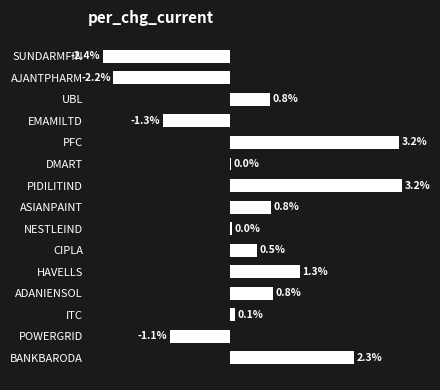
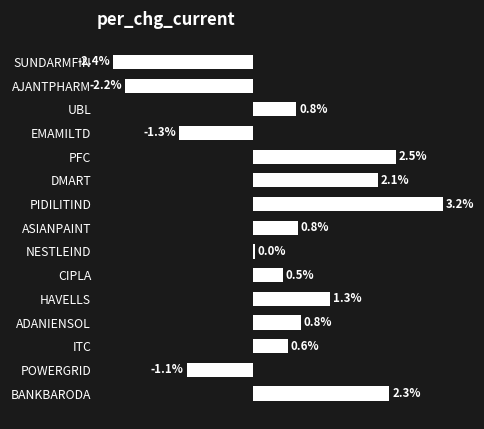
PFC: 3.2% -> 2.5%
DMART: 0.0% -> 2.1%
ITC: 0.1% -> 0.6%
